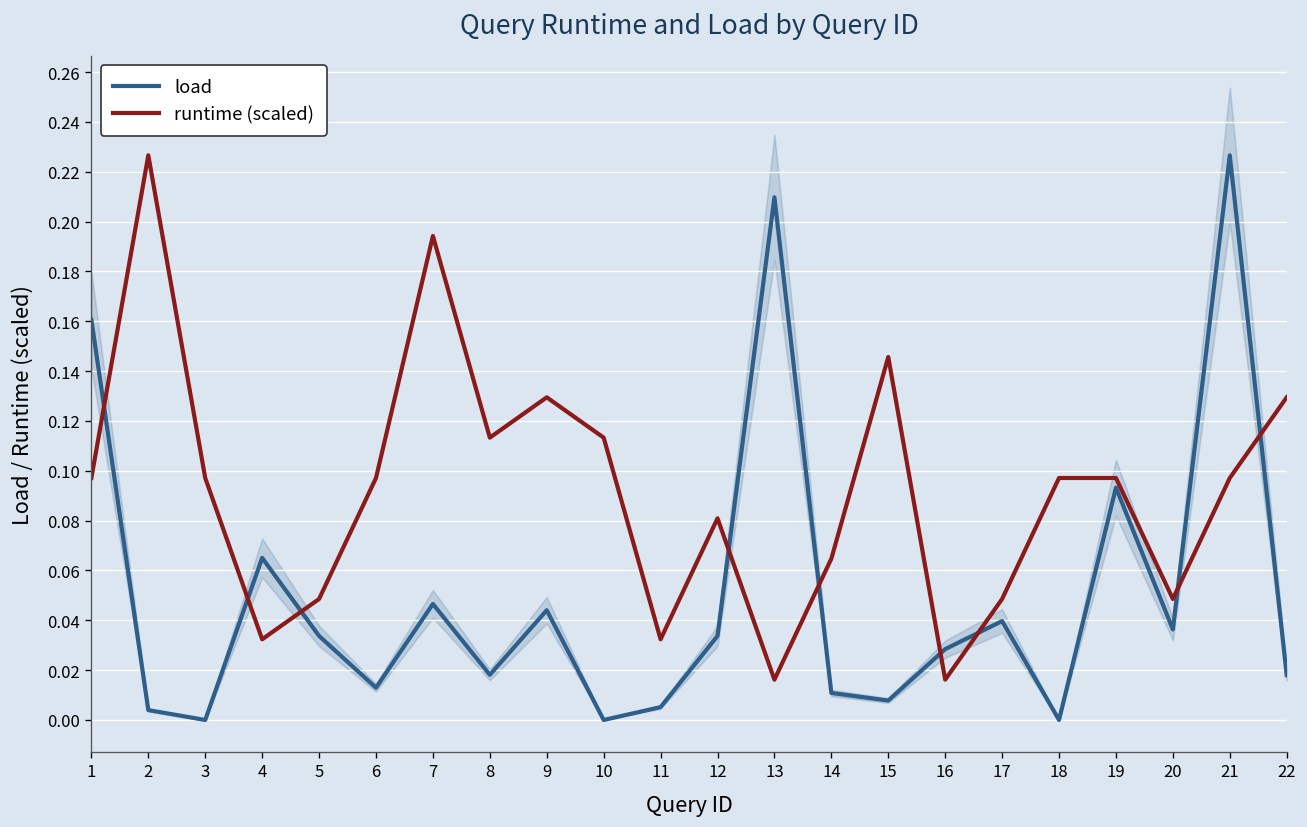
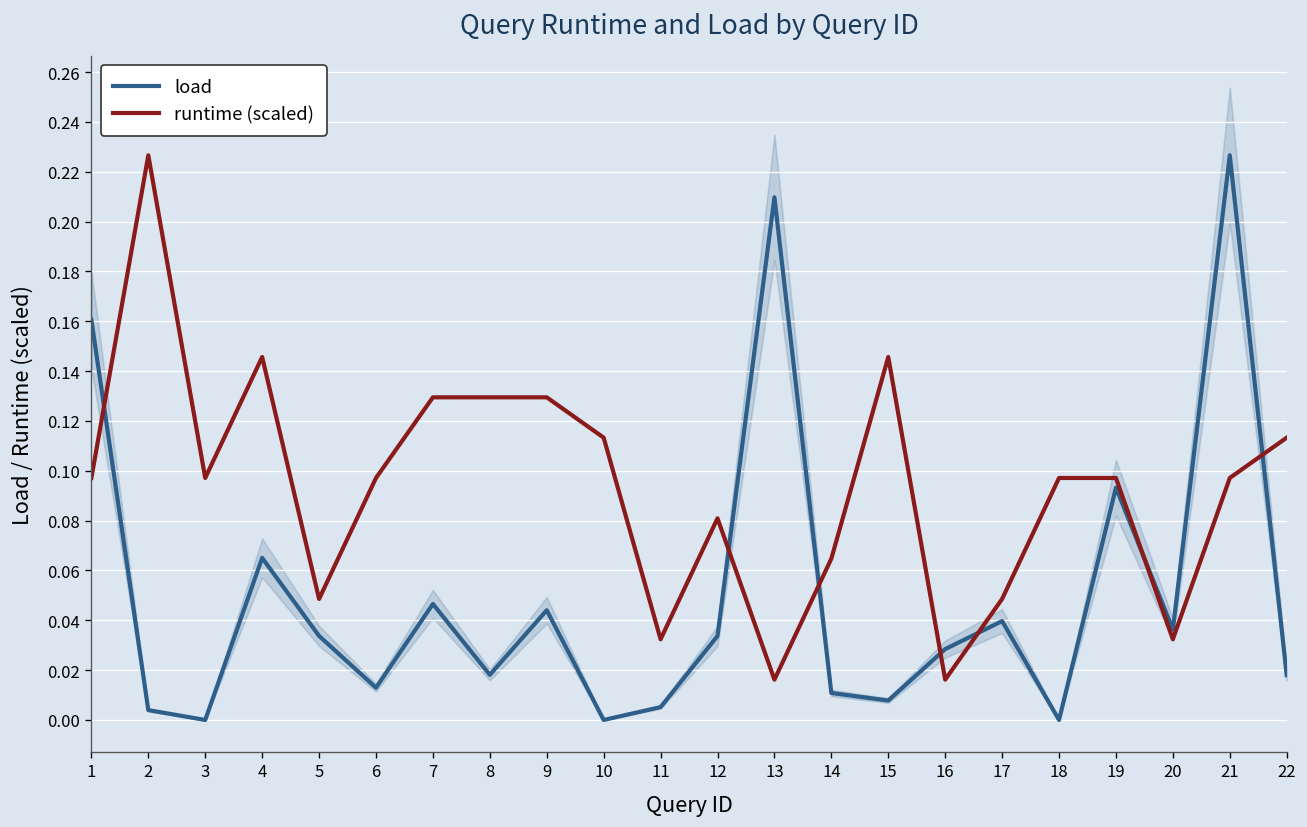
runtime (scaled), 4: 0.032 -> 0.146
runtime (scaled), 7: 0.194 -> 0.129
runtime (scaled), 8: 0.113 -> 0.129
runtime (scaled), 20: 0.049 -> 0.032
runtime (scaled), 22: 0.129 -> 0.113
